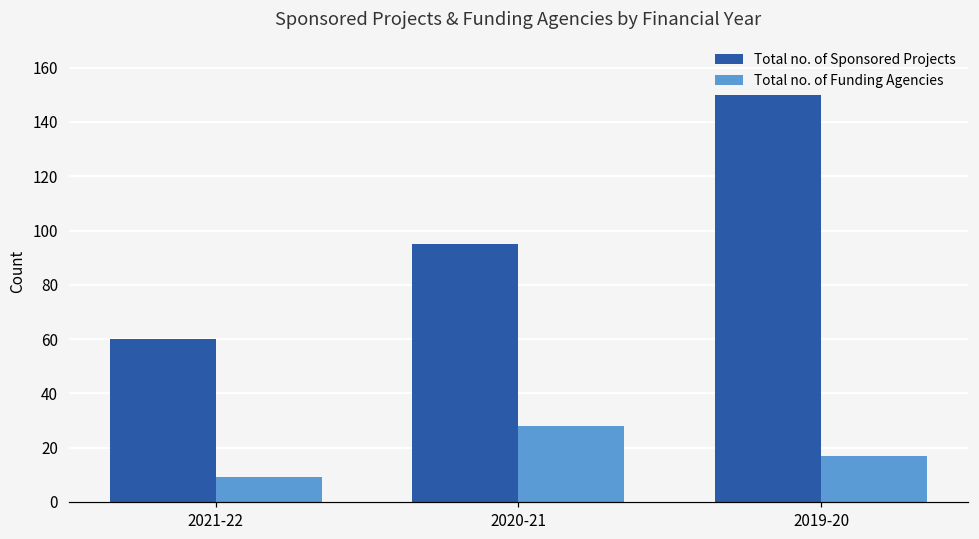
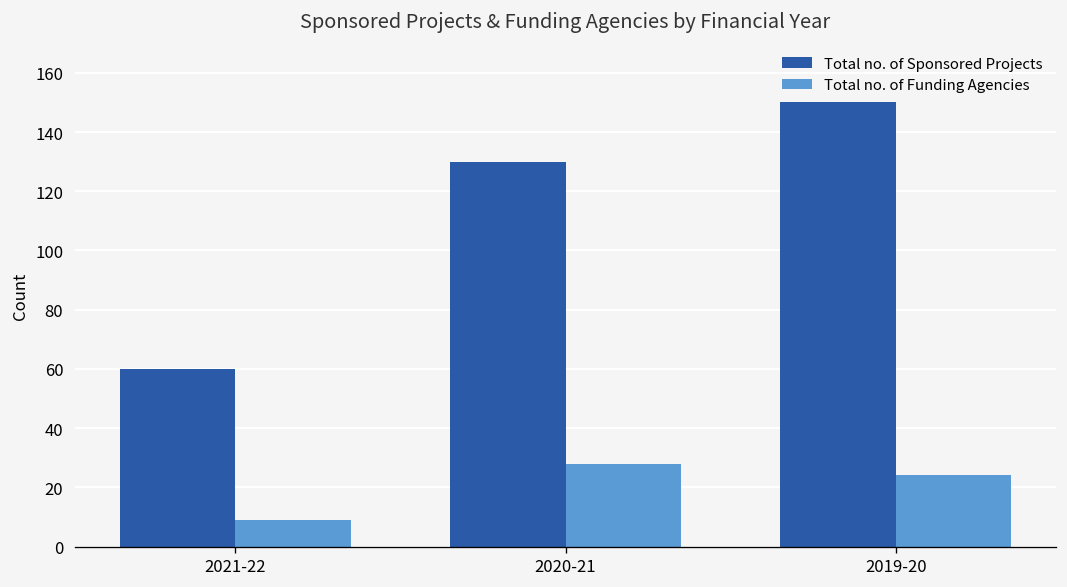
Total no. of Sponsored Projects, 2020-21: 95 -> 130
Total no. of Funding Agencies, 2019-20: 17 -> 24
